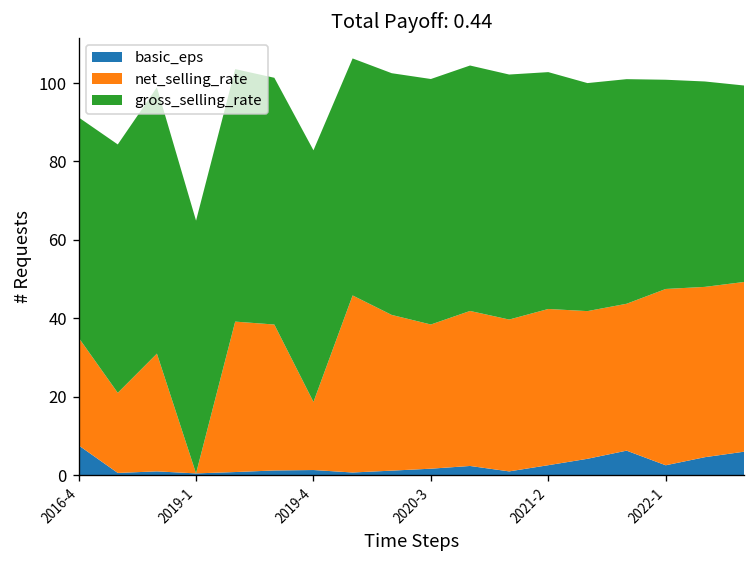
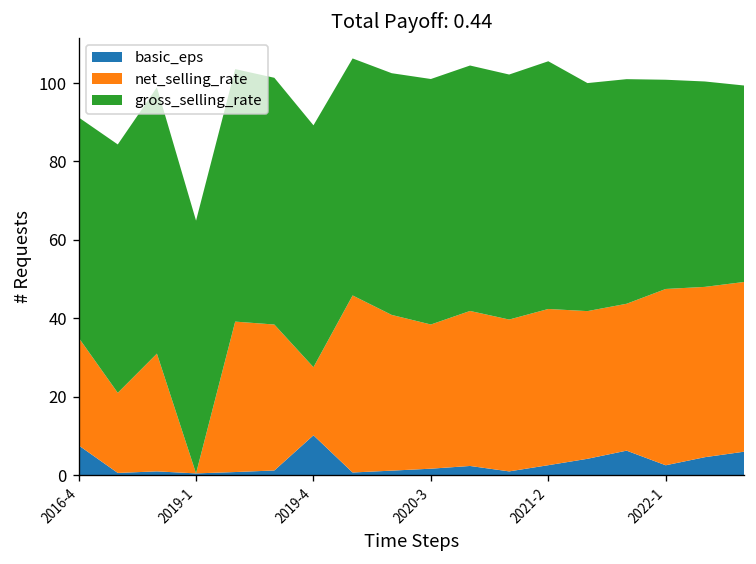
basic_eps, 2019-4: 1 -> 10
gross_selling_rate, 2019-4: 64 -> 62
gross_selling_rate, 2021-2: 60 -> 63
